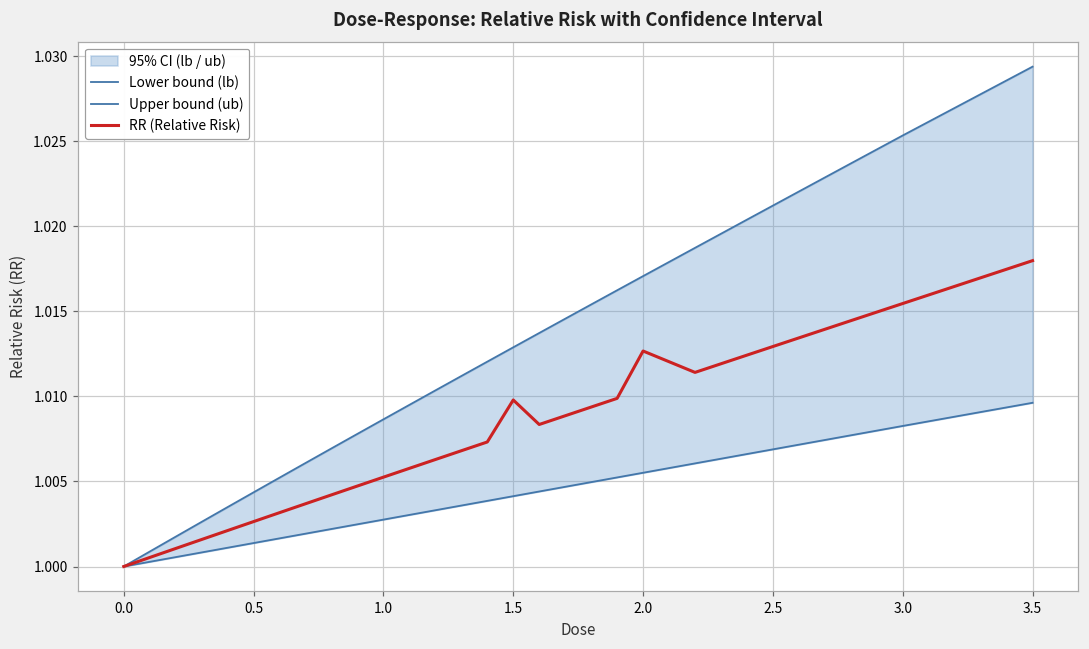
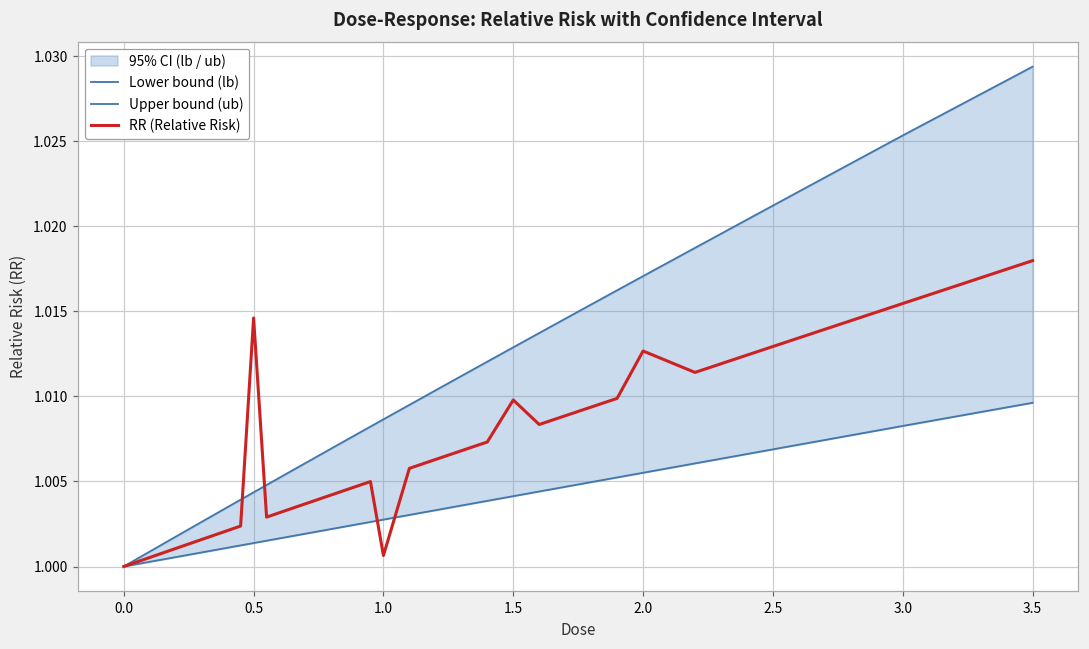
RR (Relative Risk), 0.5: 1.0026 -> 1.0146
RR (Relative Risk), 1.0: 1.0053 -> 1.0006
